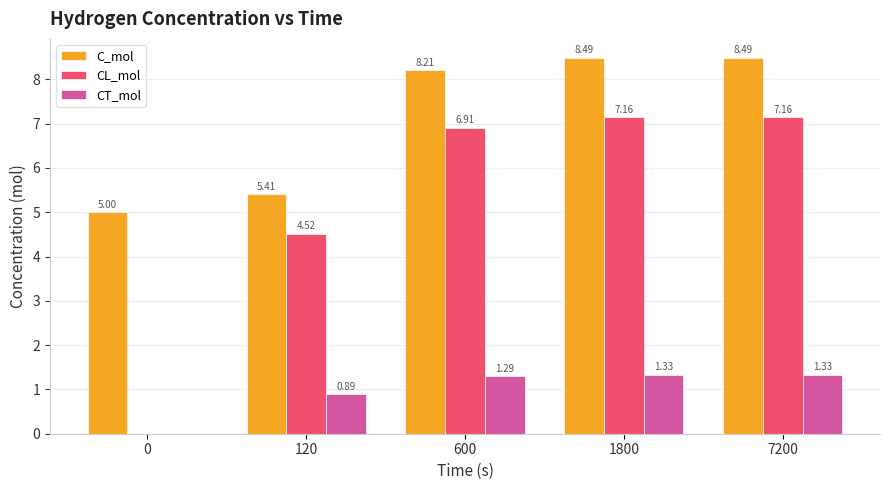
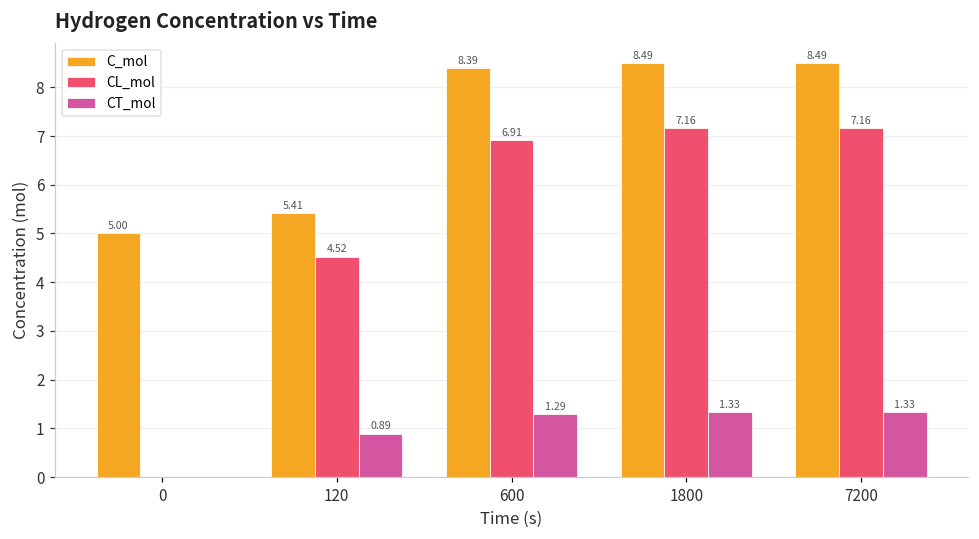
C_mol, 600: 8.21 -> 8.39
